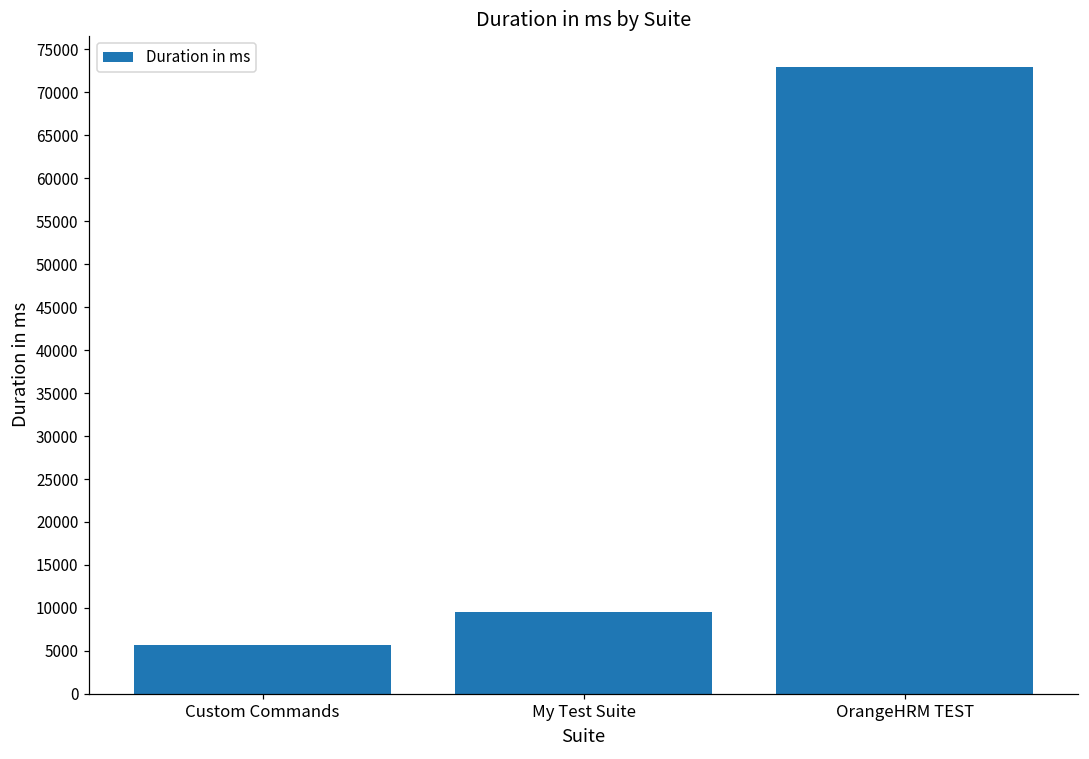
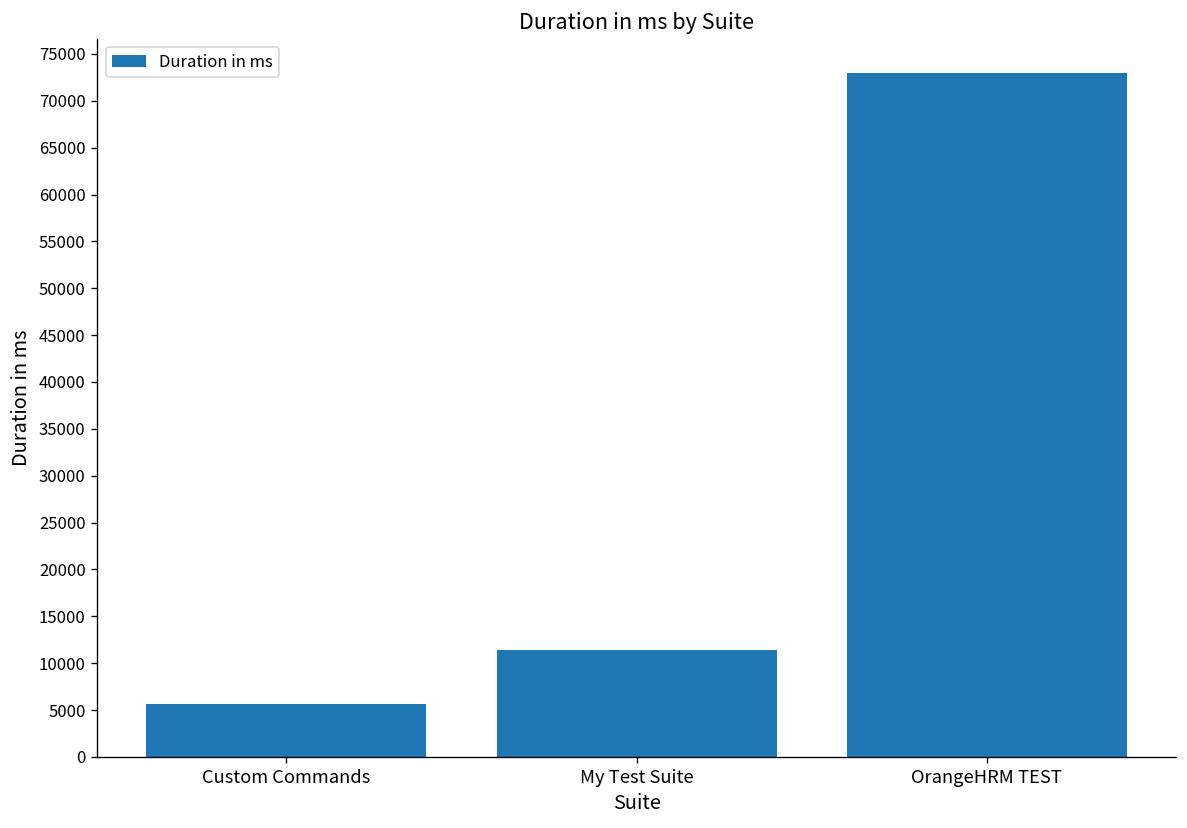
My Test Suite: 10000 -> 11000
